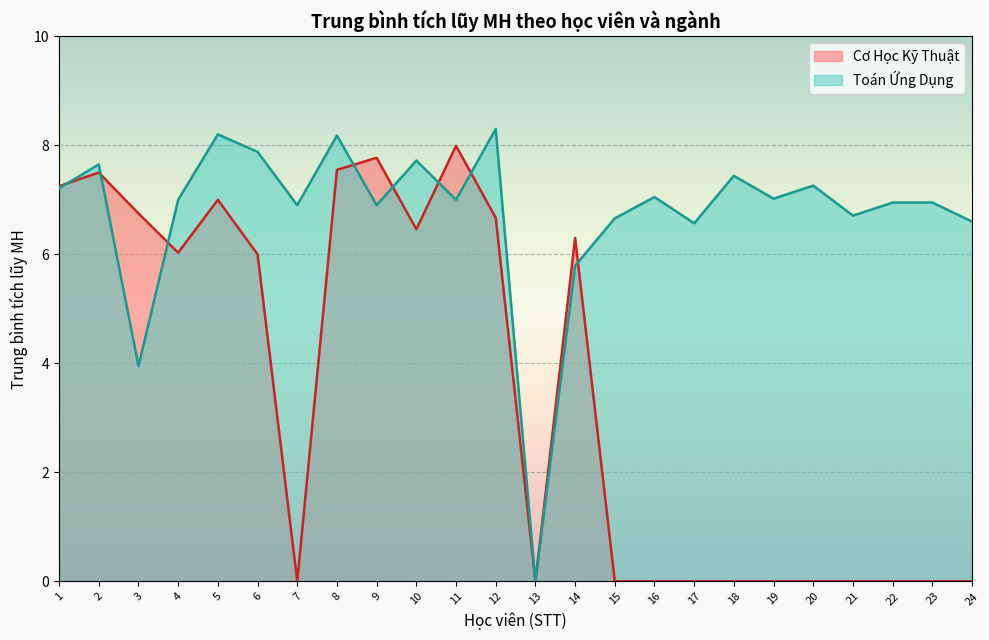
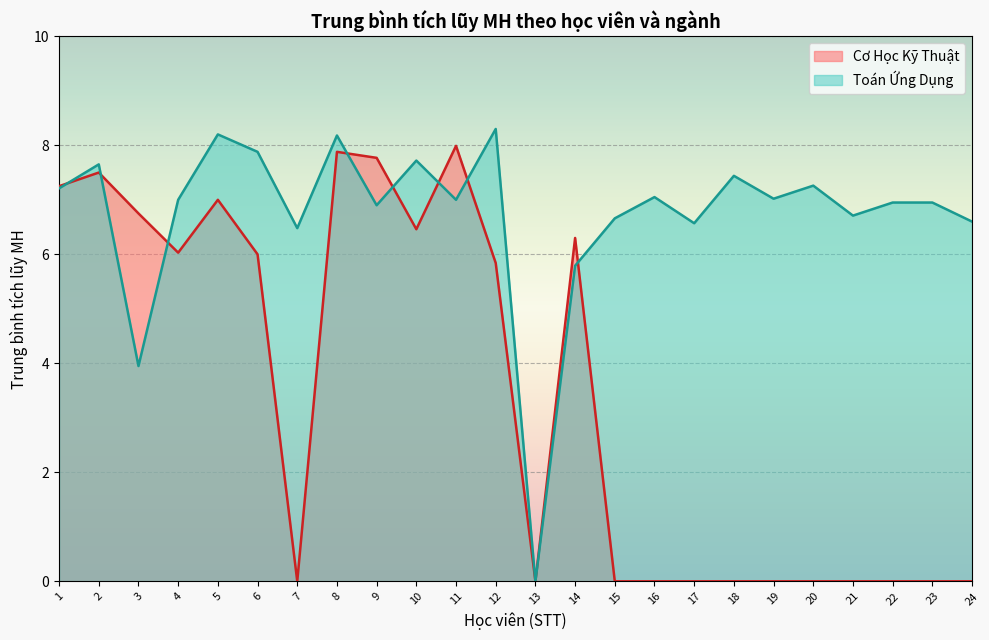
Toán Ứng Dụng, 7: 6.9 -> 6.5
Cơ Học Kỹ Thuật, 8: 7.6 -> 7.9
Cơ Học Kỹ Thuật, 12: 6.7 -> 5.8
